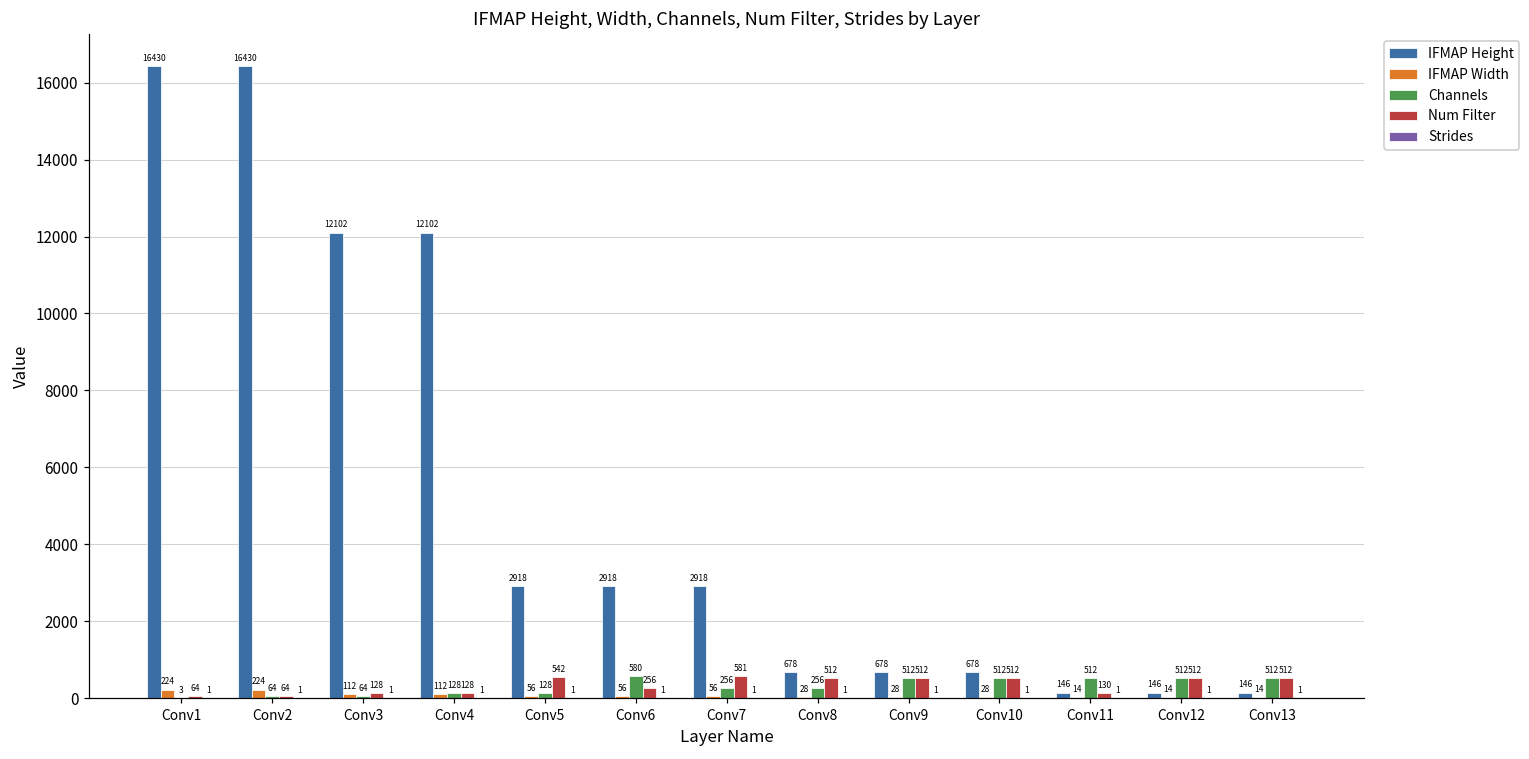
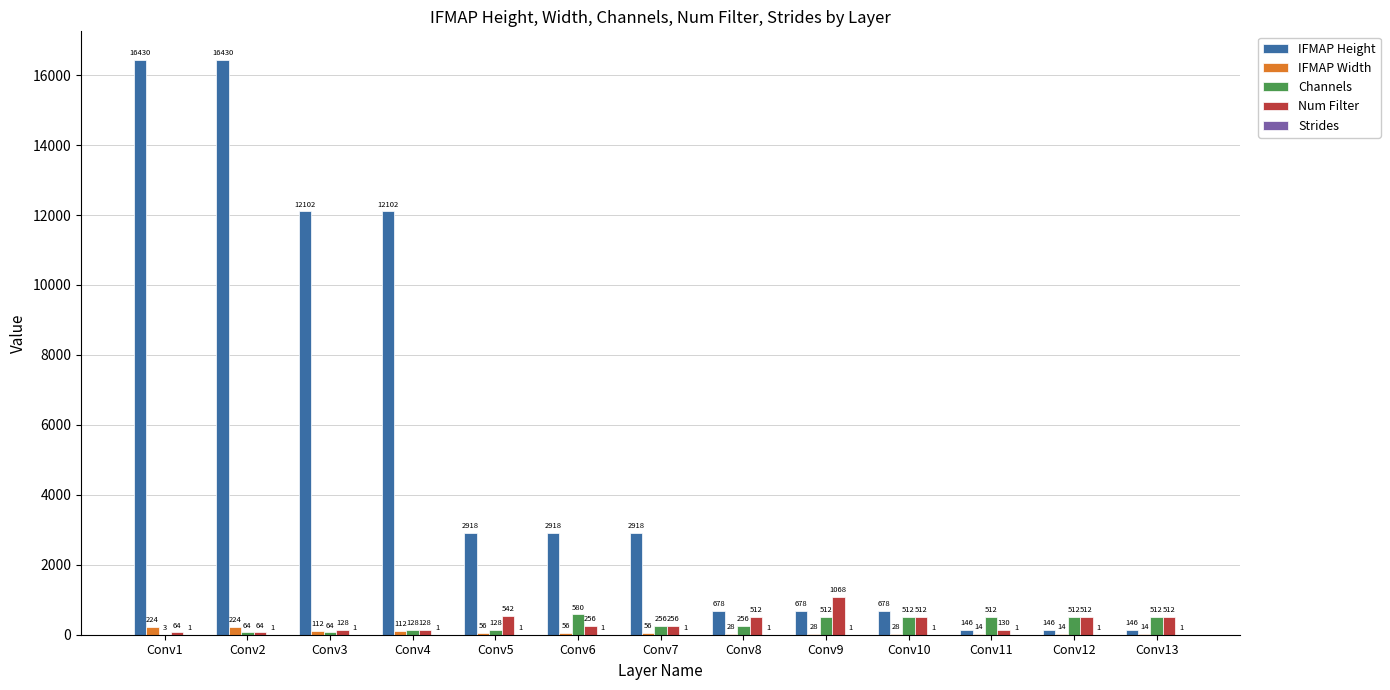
Num Filter, Conv7: 581 -> 256
Num Filter, Conv9: 512 -> 1068
